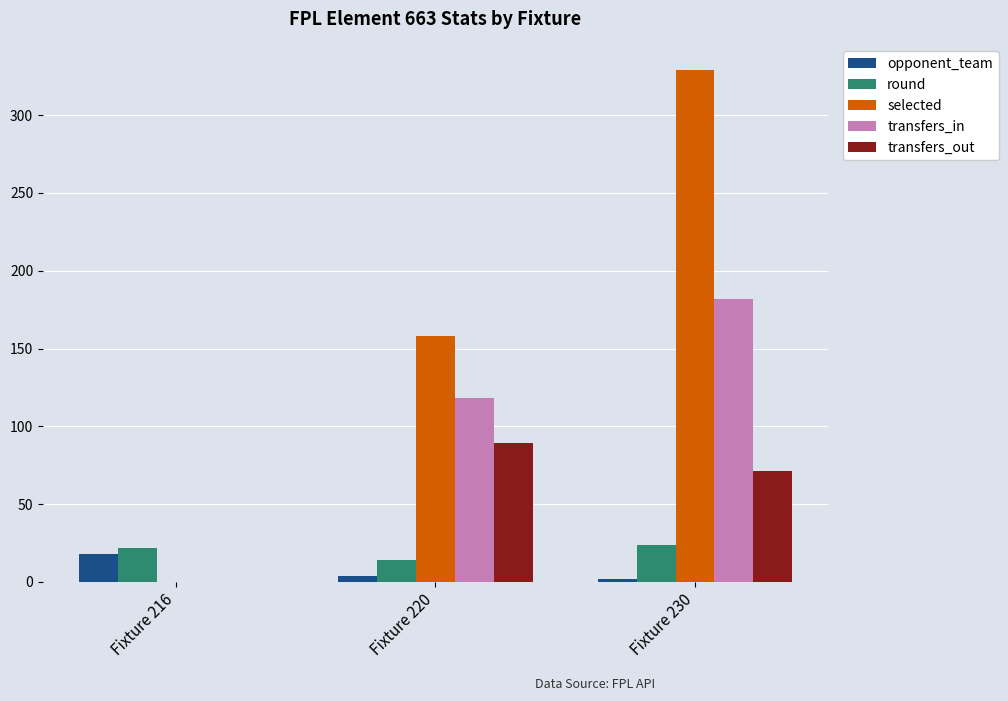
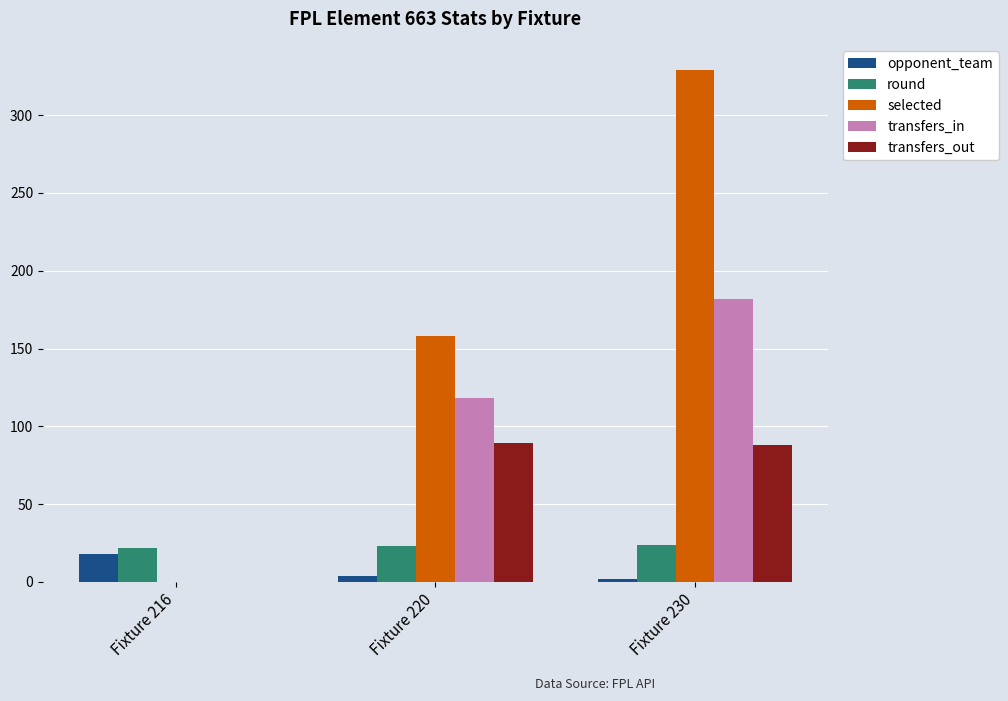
round, Fixture 220: 14 -> 23
transfers_out, Fixture 230: 71 -> 88
